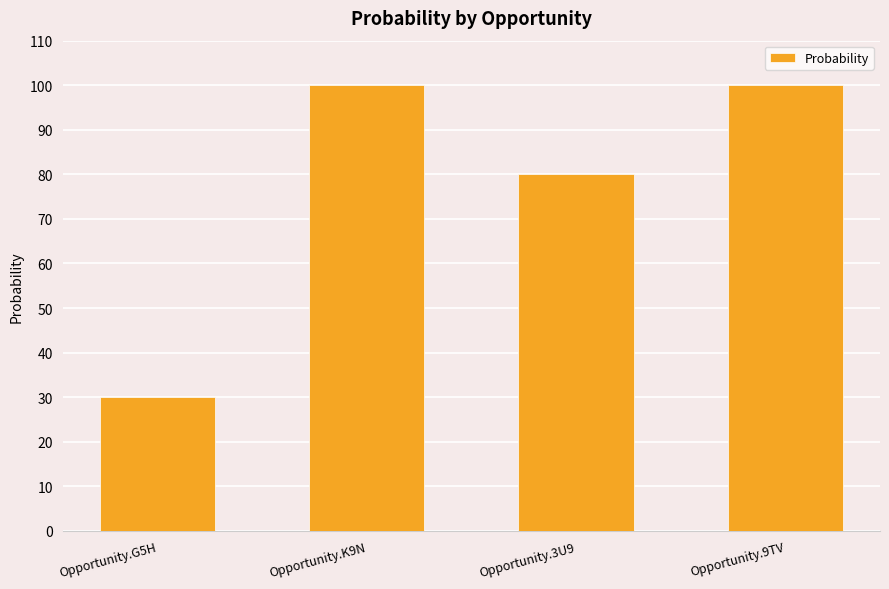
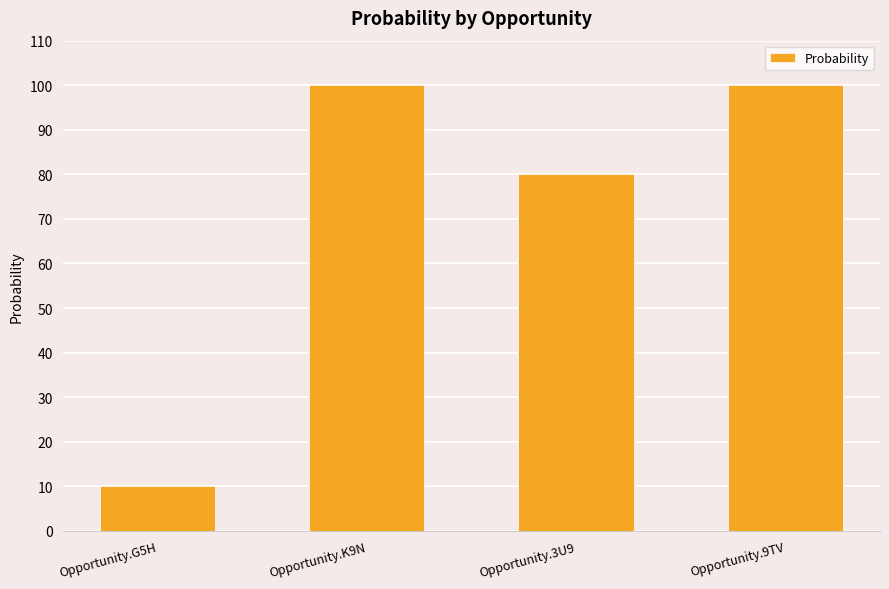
Opportunity.G5H: 30 -> 10
